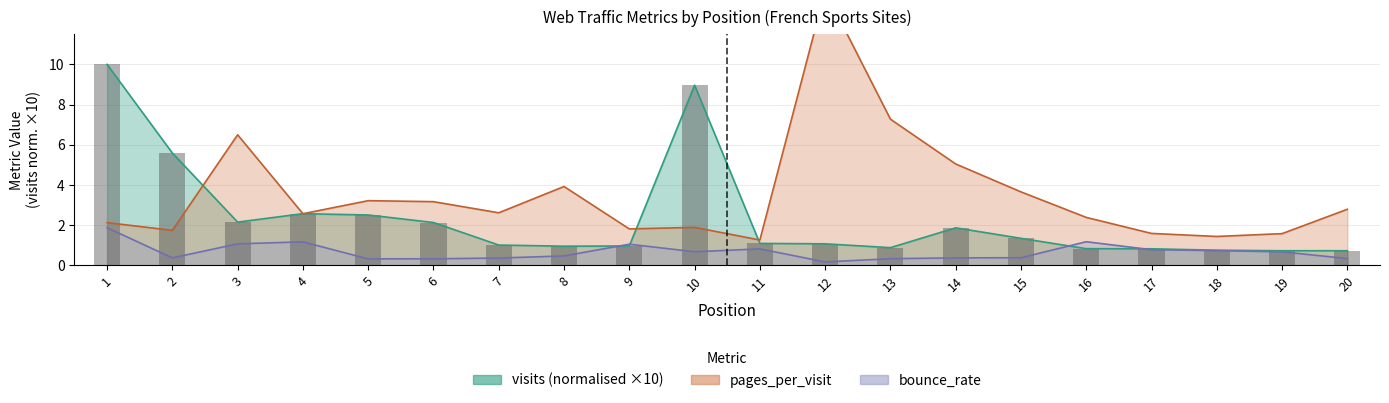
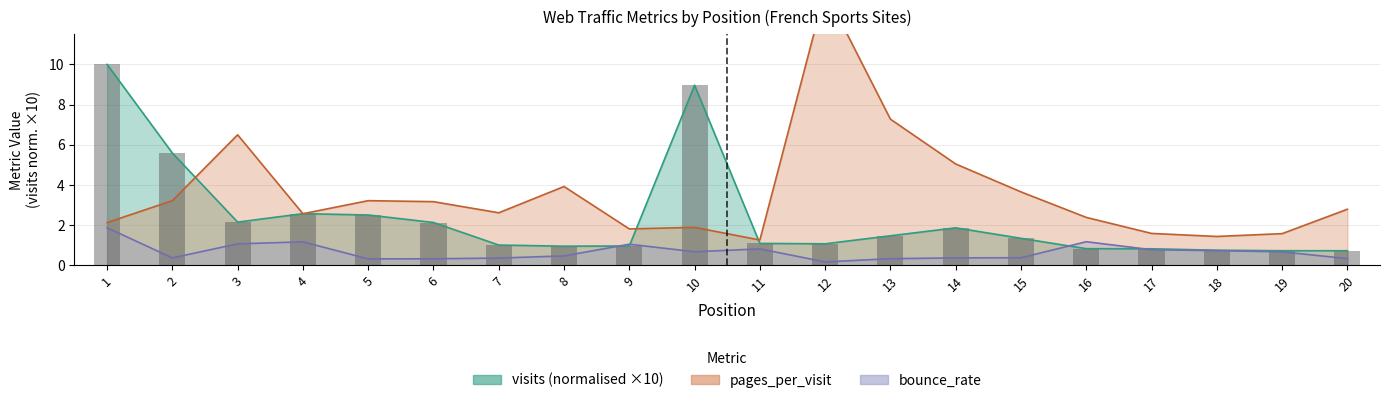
pages_per_visit, 2: 1.7 -> 3.2
visits (normalised ×10), 13: 0.9 -> 1.5
